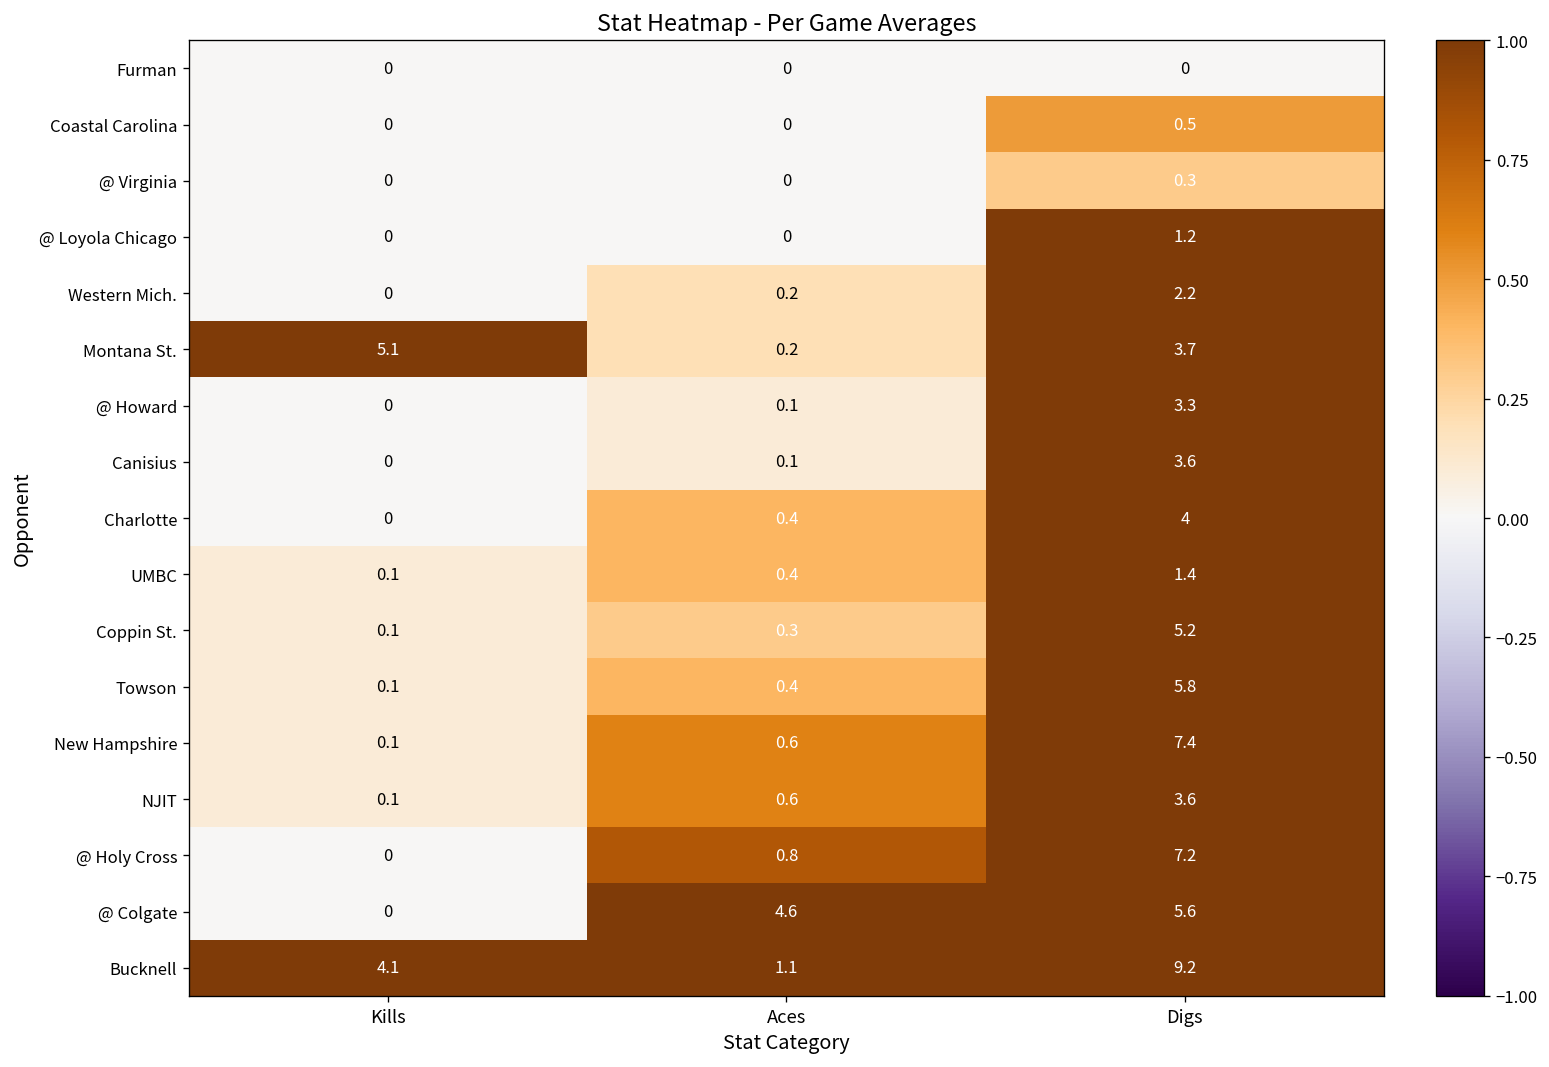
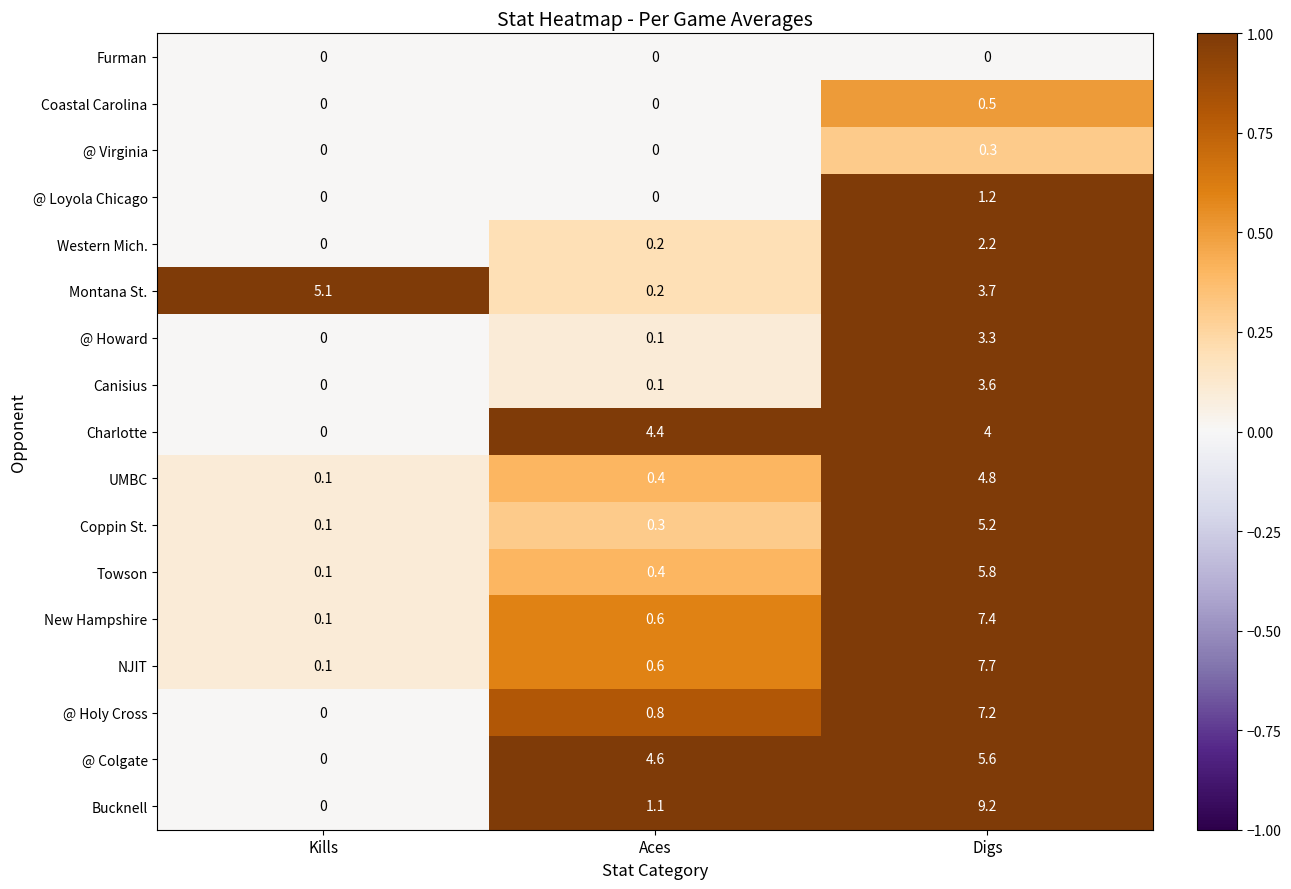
Charlotte, Aces: 0.4 -> 4.4
UMBC, Digs: 1.4 -> 4.8
NJIT, Digs: 3.6 -> 7.7
Bucknell, Kills: 4.1 -> 0
